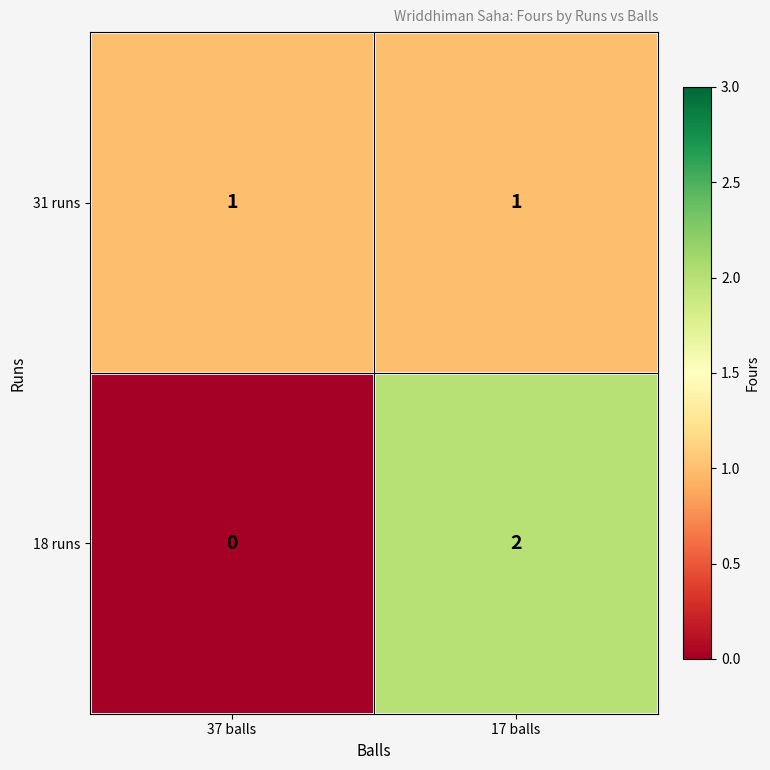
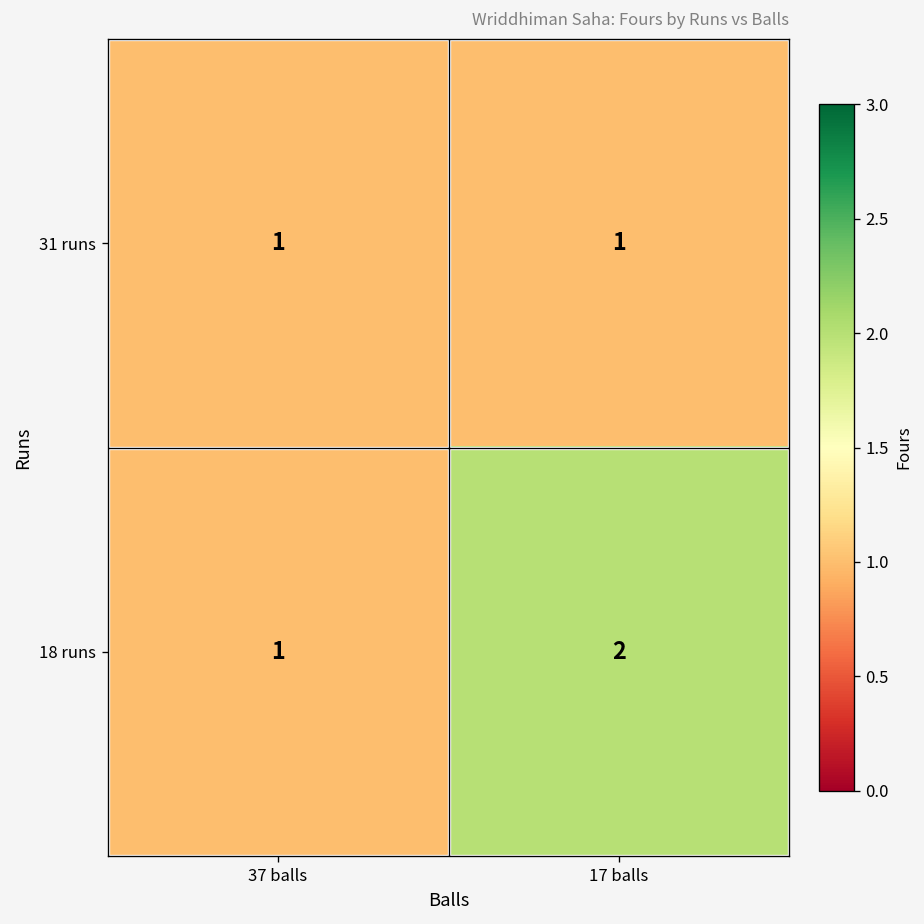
18 runs, 37 balls: 0 -> 1
